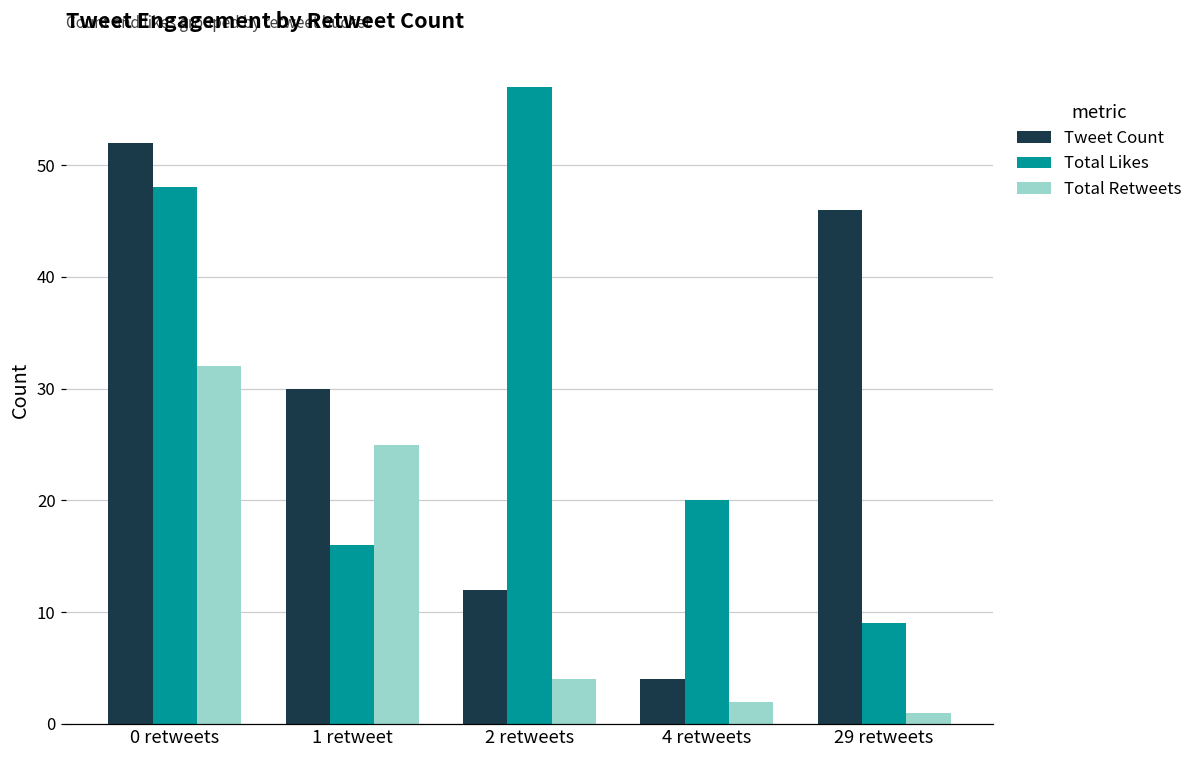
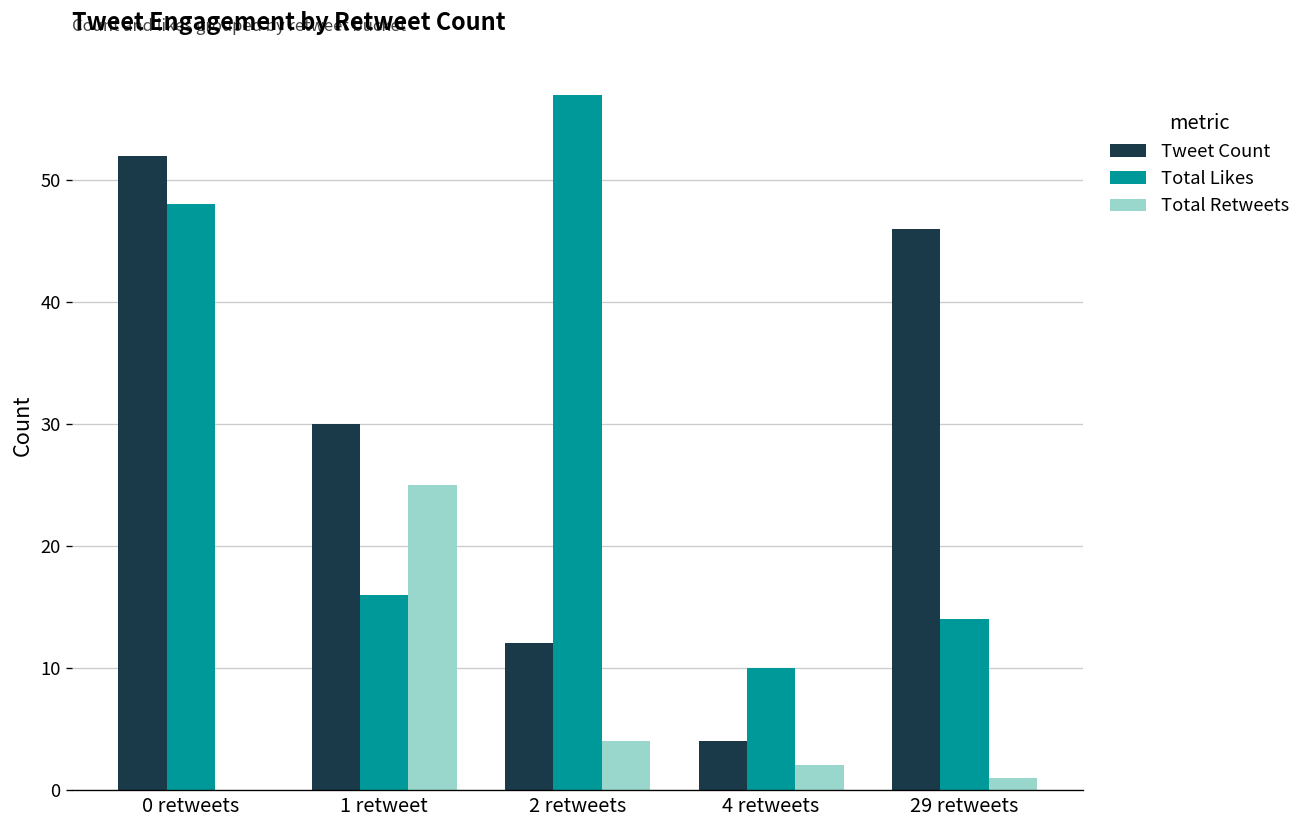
Total Retweets, 0 retweets: 32 -> 0
Total Likes, 4 retweets: 20 -> 10
Total Likes, 29 retweets: 9 -> 14
